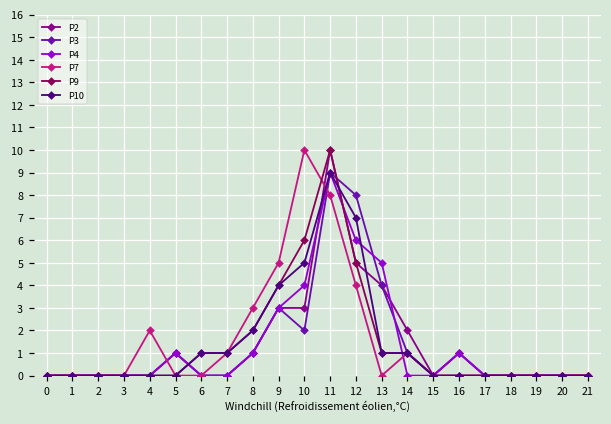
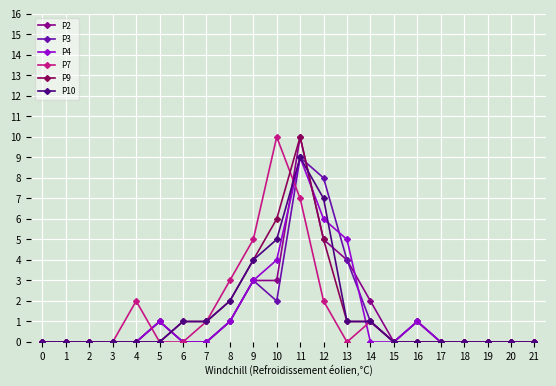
P7, 11: 8 -> 7
P7, 12: 4 -> 2
